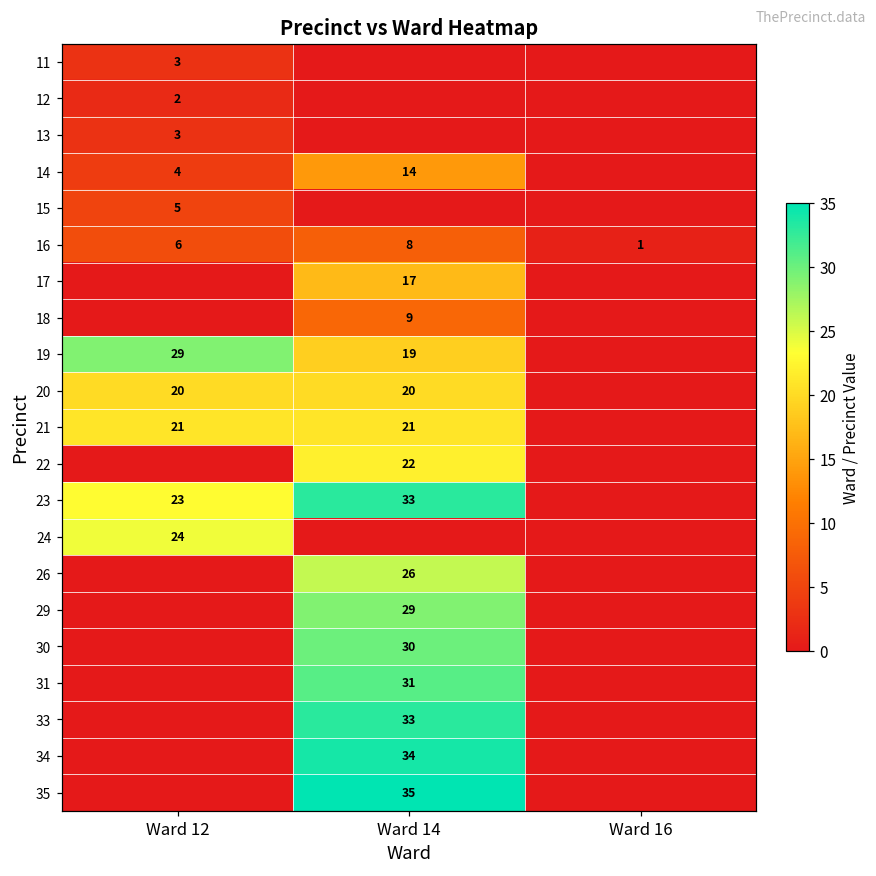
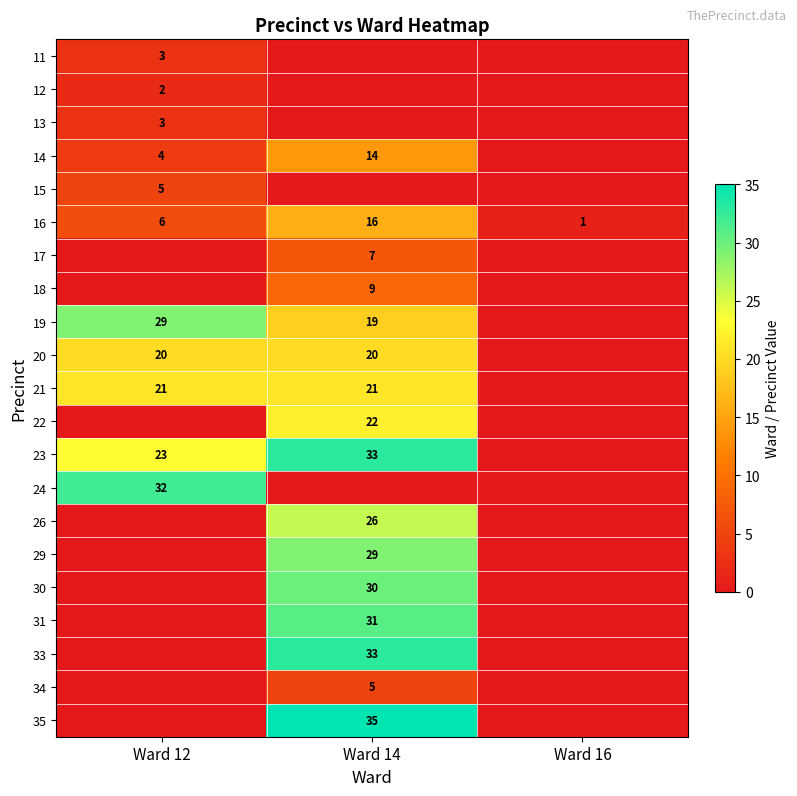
16, Ward 14: 8 -> 16
17, Ward 14: 17 -> 7
24, Ward 12: 24 -> 32
34, Ward 14: 34 -> 5
